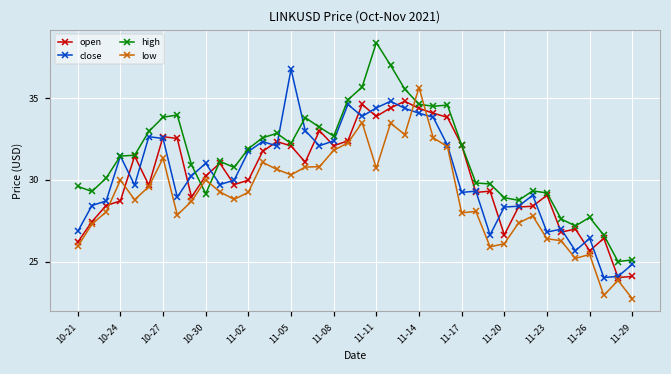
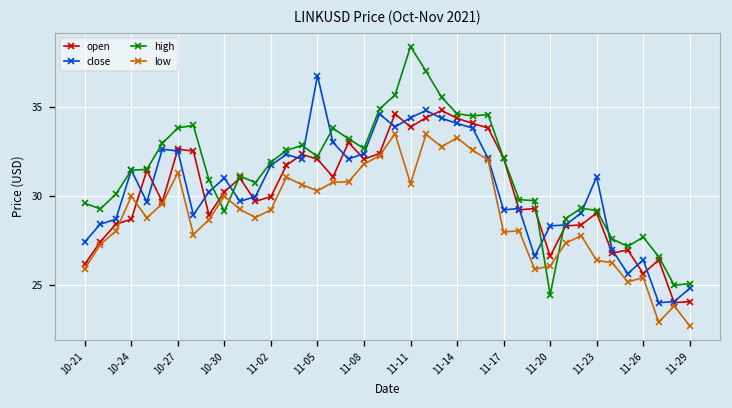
close, 10-21: 26.8 -> 27.4
low, 11-14: 35.6 -> 33.3
high, 11-20: 28.9 -> 24.5
close, 11-23: 26.8 -> 31.1
